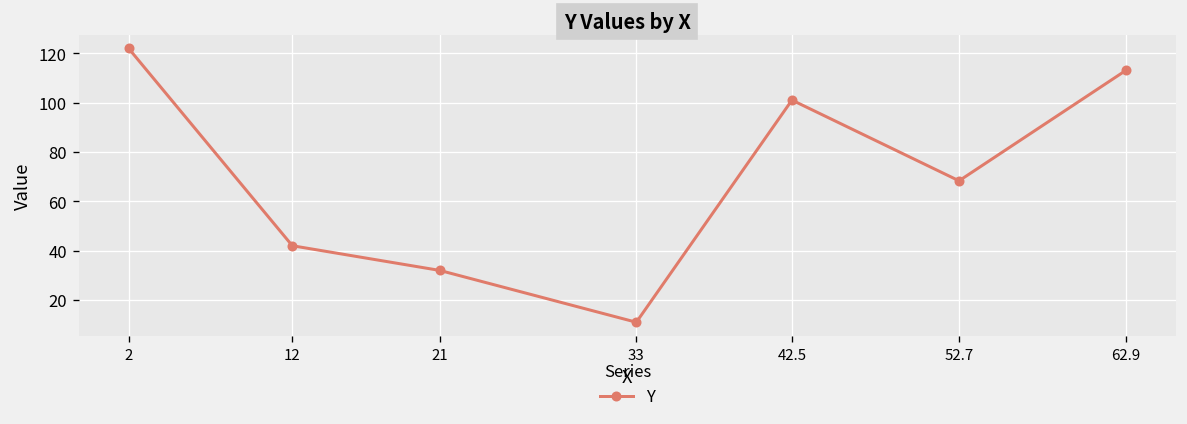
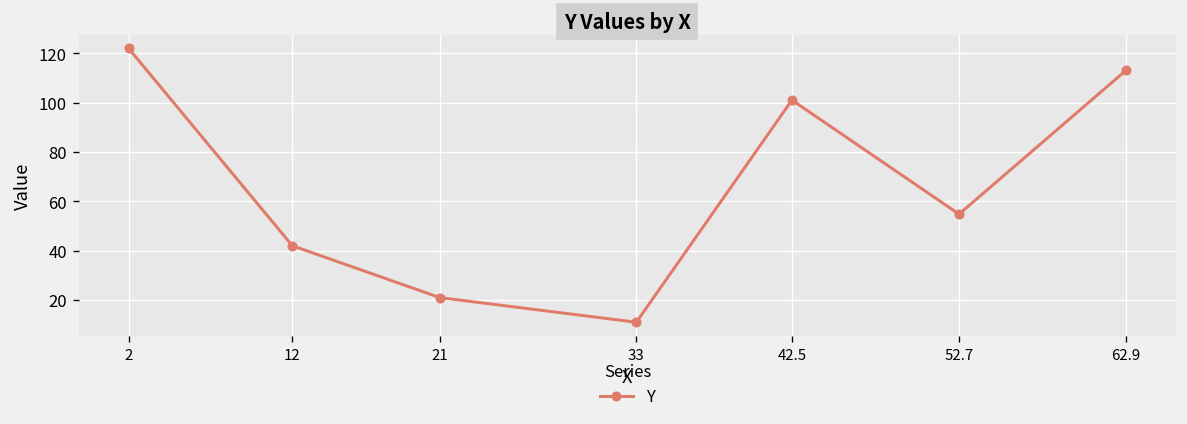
21: 32 -> 21
52.7: 68 -> 55
